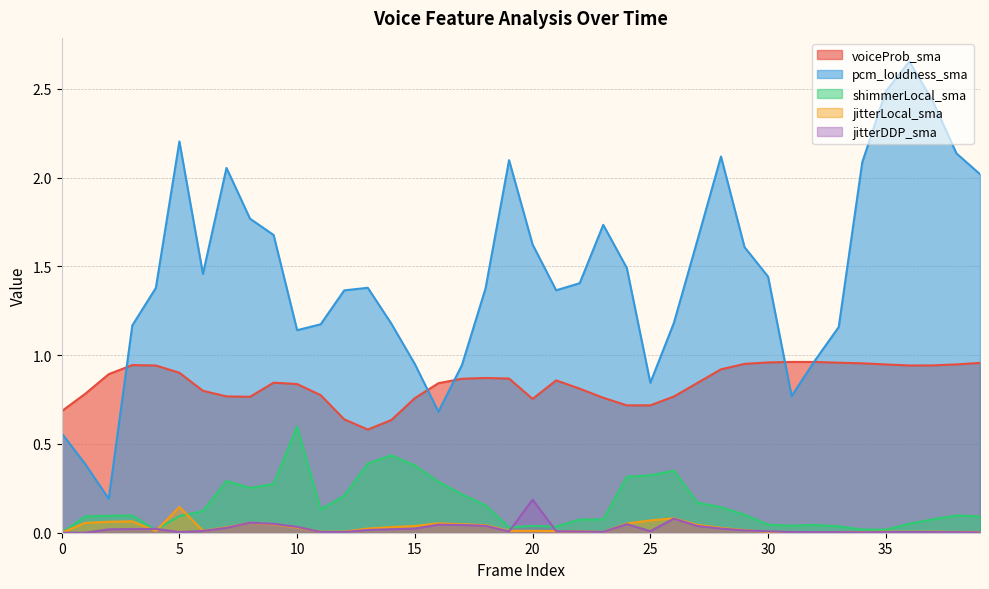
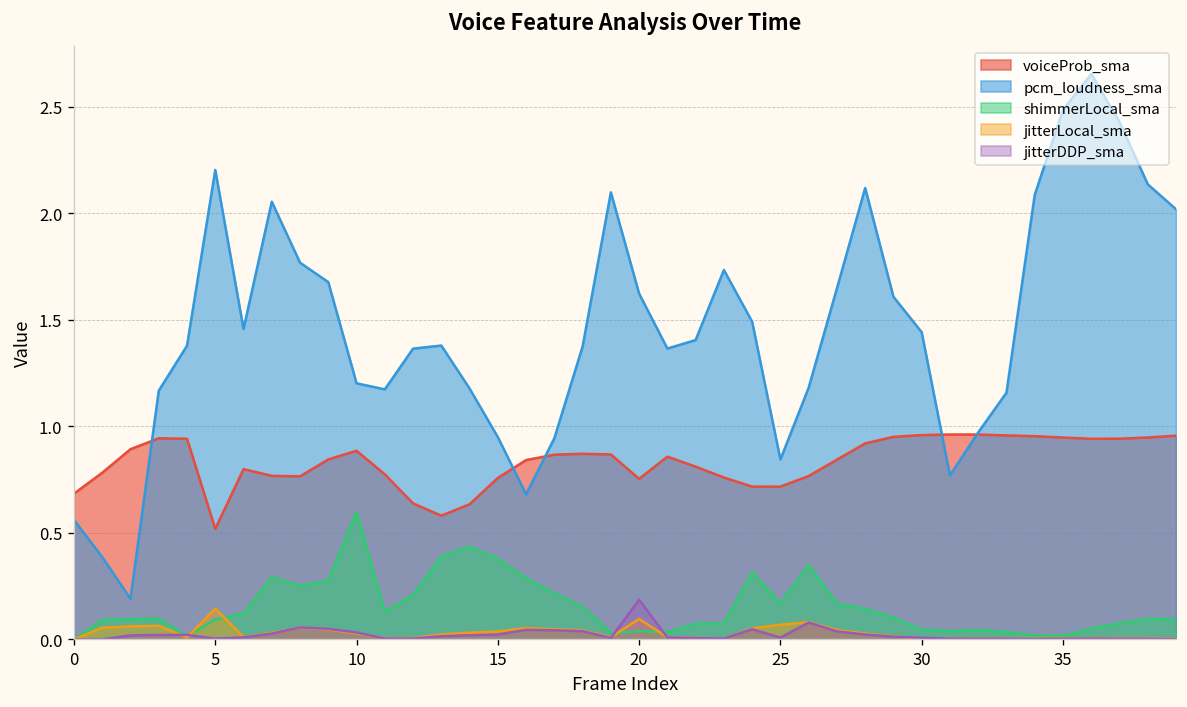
voiceProb_sma, 5: 0.90 -> 0.52
voiceProb_sma, 10: 0.84 -> 0.89
pcm_loudness_sma, 10: 1.14 -> 1.20
jitterLocal_sma, 20: 0.01 -> 0.10
shimmerLocal_sma, 25: 0.32 -> 0.17
